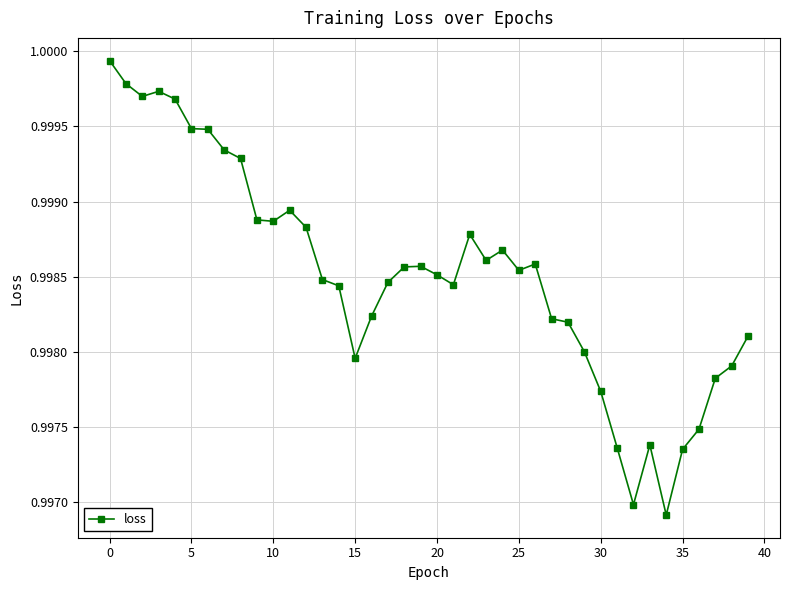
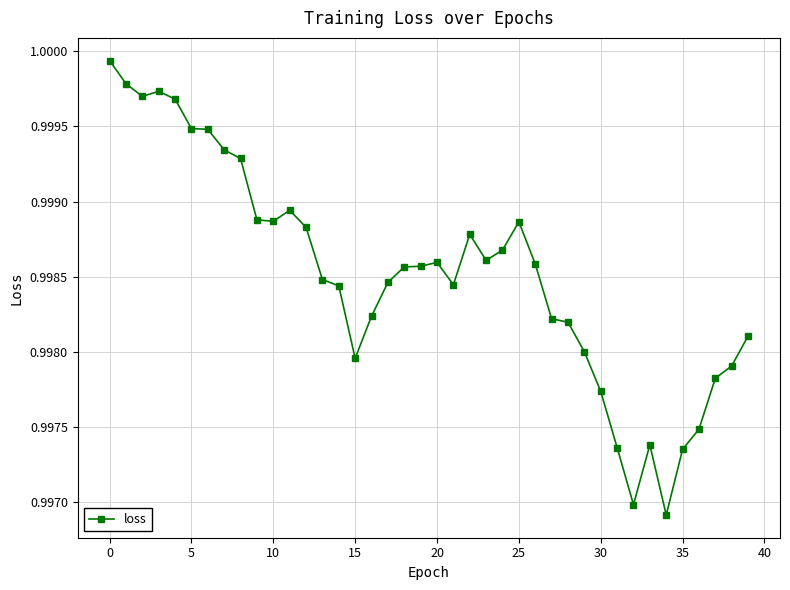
20: 0.99851 -> 0.99860
25: 0.99854 -> 0.99887
